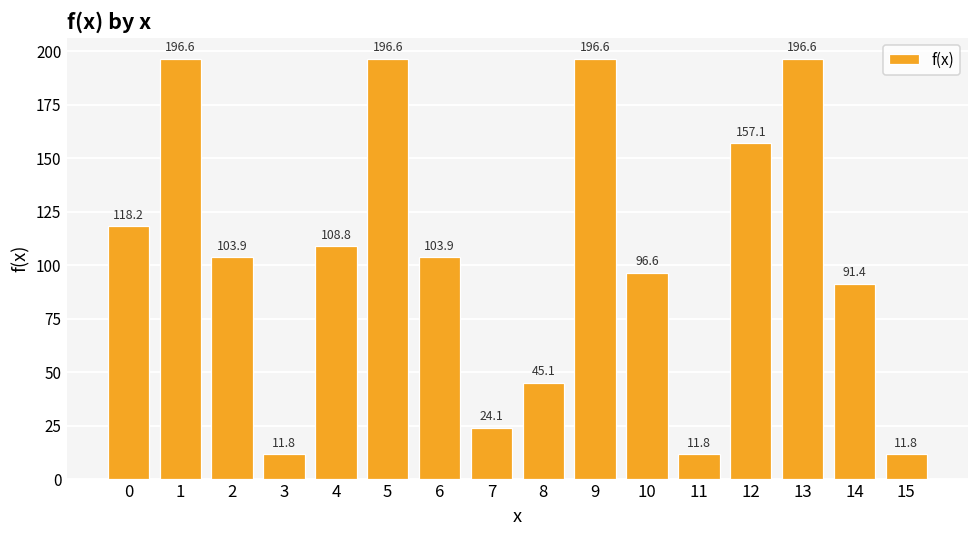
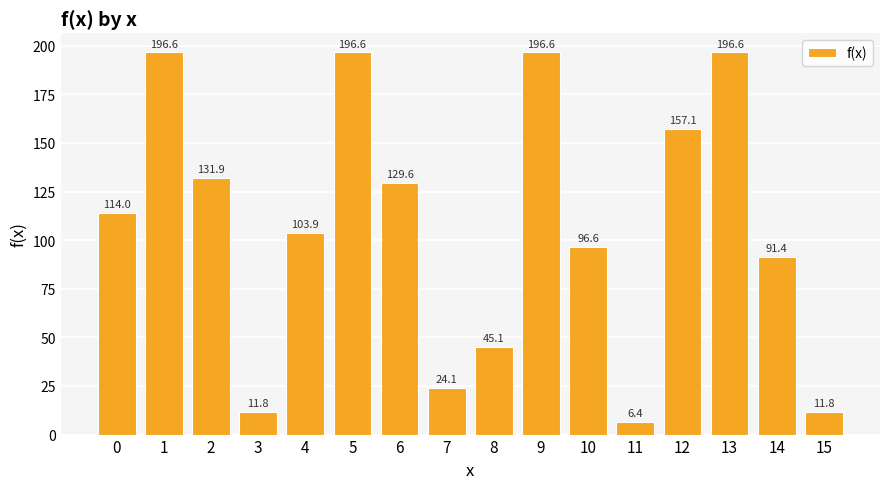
0: 118.2 -> 114.0
2: 103.9 -> 131.9
4: 108.8 -> 103.9
6: 103.9 -> 129.6
11: 11.8 -> 6.4
